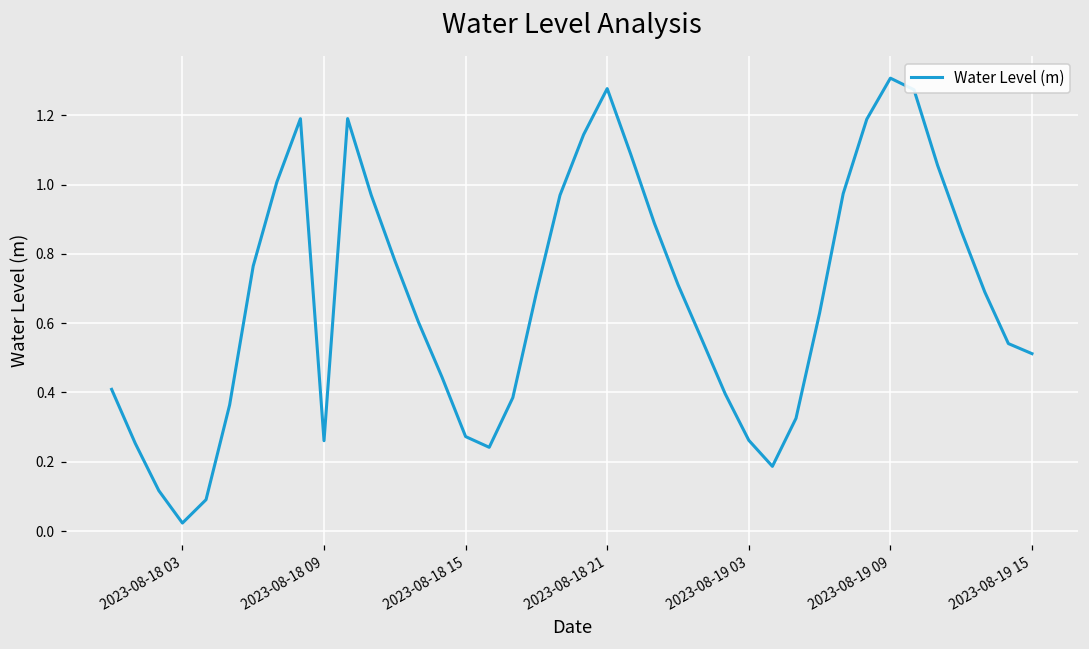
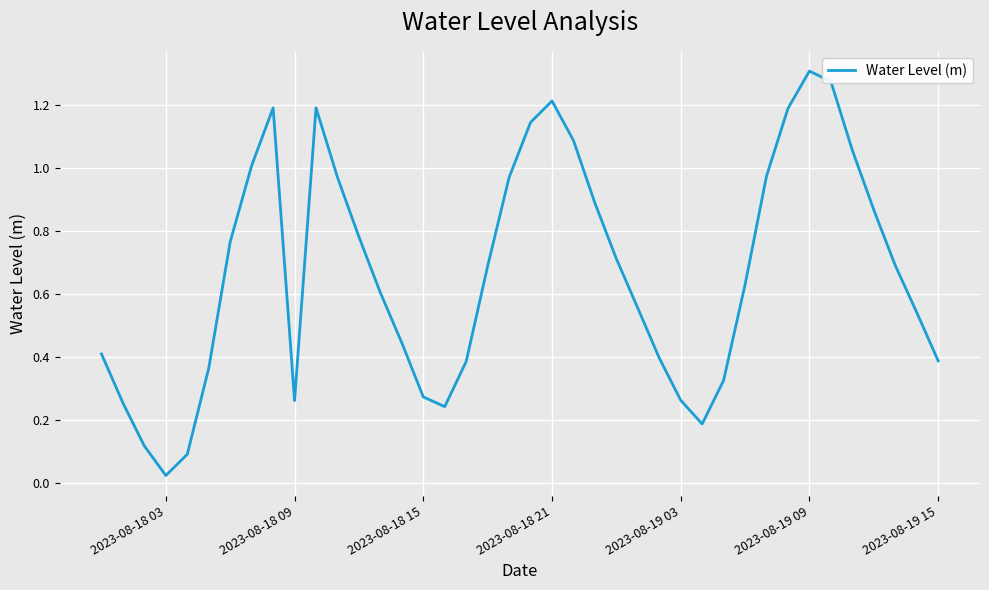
2023-08-18 21: 1.28 -> 1.21
2023-08-19 15: 0.51 -> 0.39
